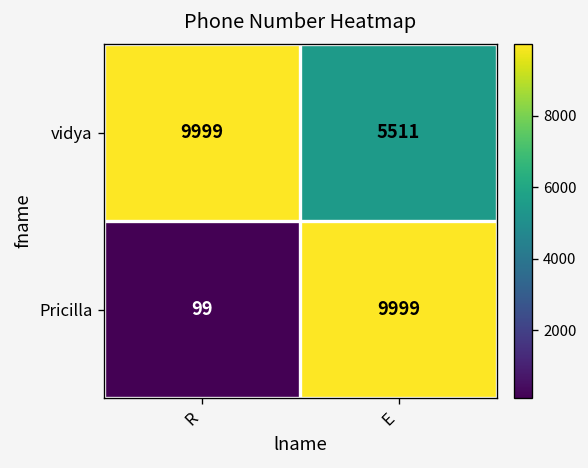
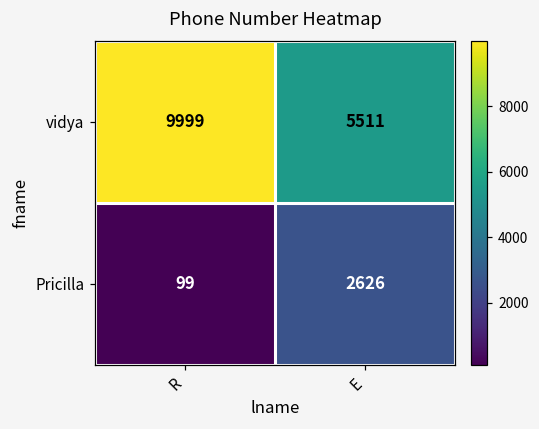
Pricilla, E: 9999 -> 2626
